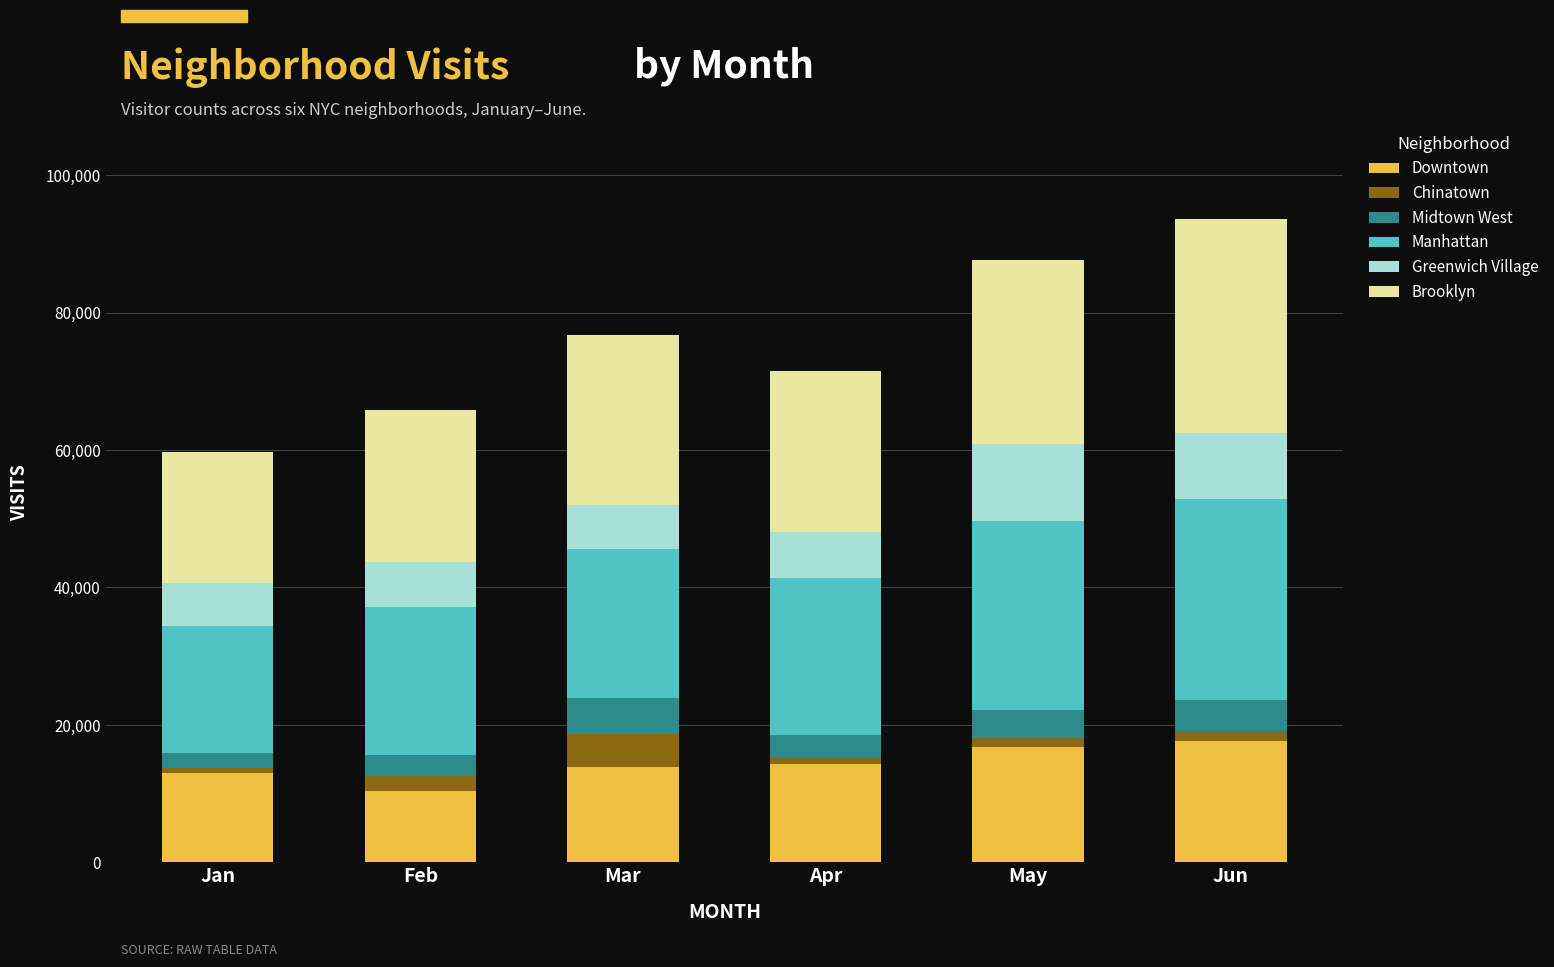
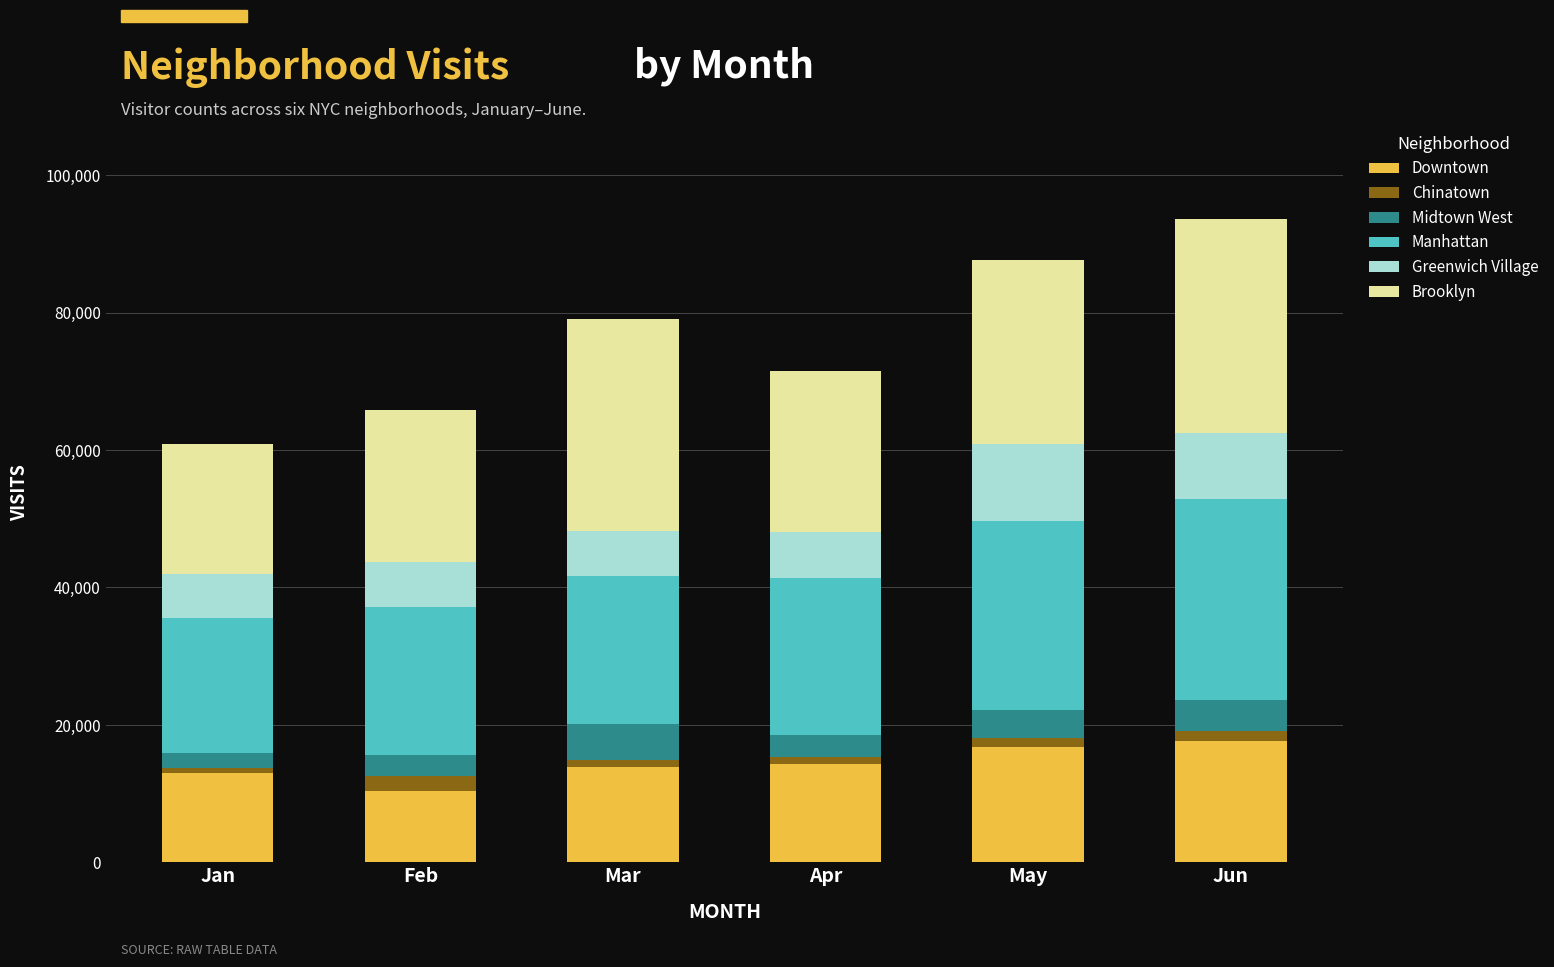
Manhattan, Jan: 18,000 -> 20,000
Chinatown, Mar: 5,000 -> 1,000
Brooklyn, Mar: 25,000 -> 31,000
